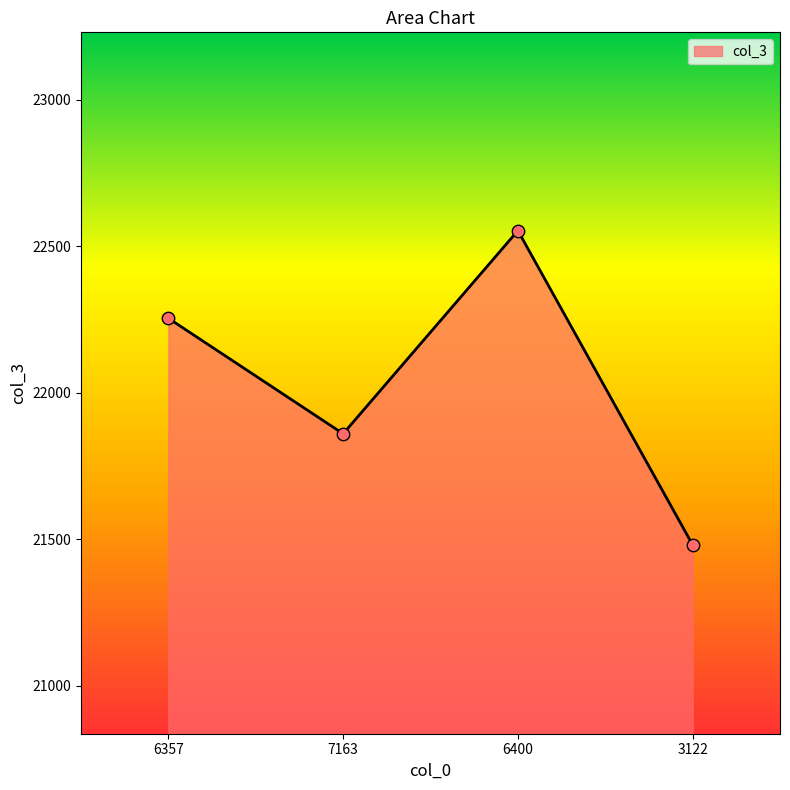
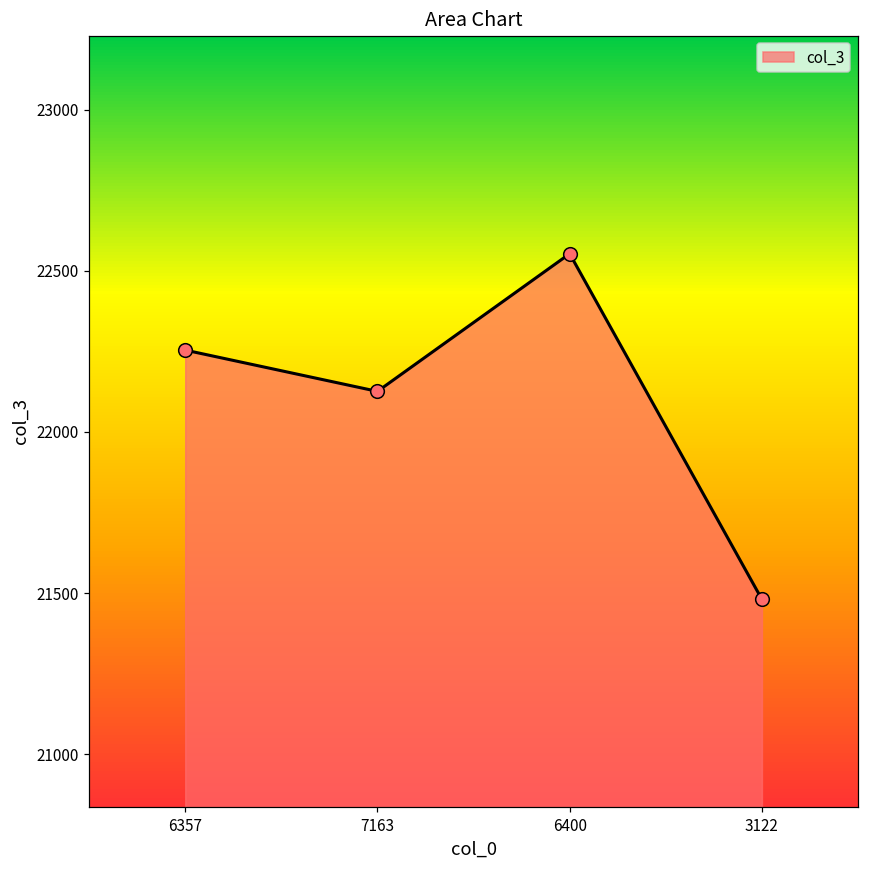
7163: 21860 -> 22130
